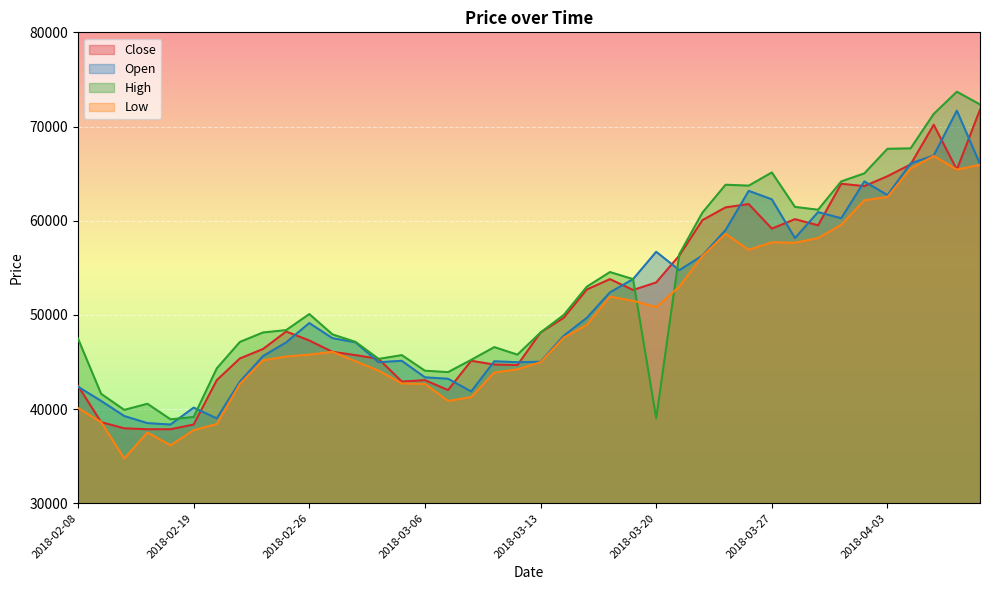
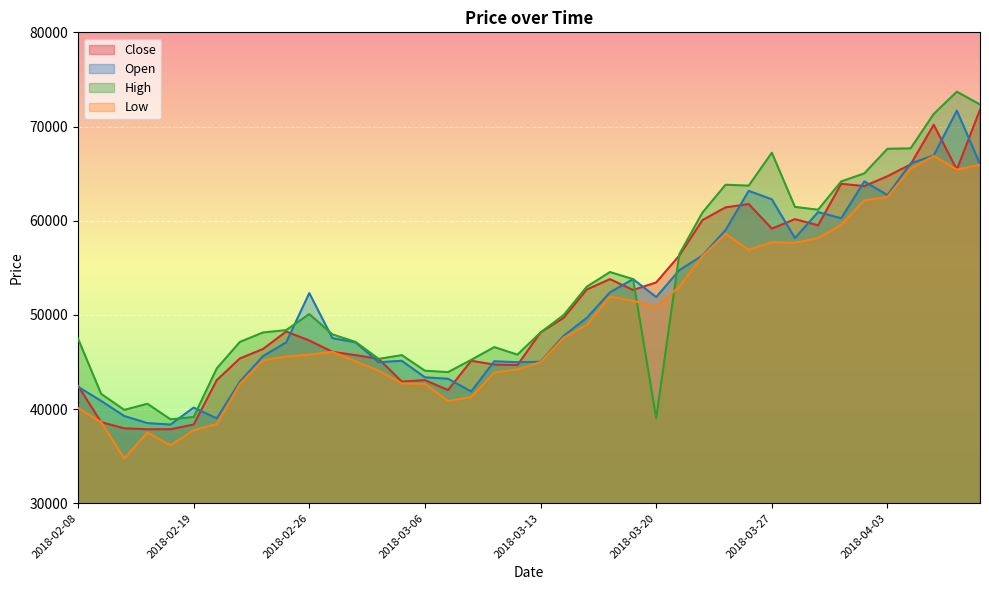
Open, 2018-02-26: 49000 -> 52000
Open, 2018-03-20: 57000 -> 52000
High, 2018-03-27: 65000 -> 67000
